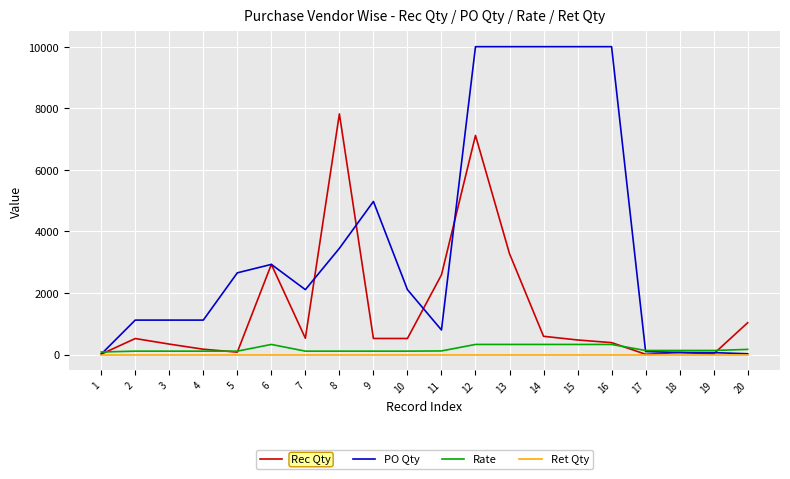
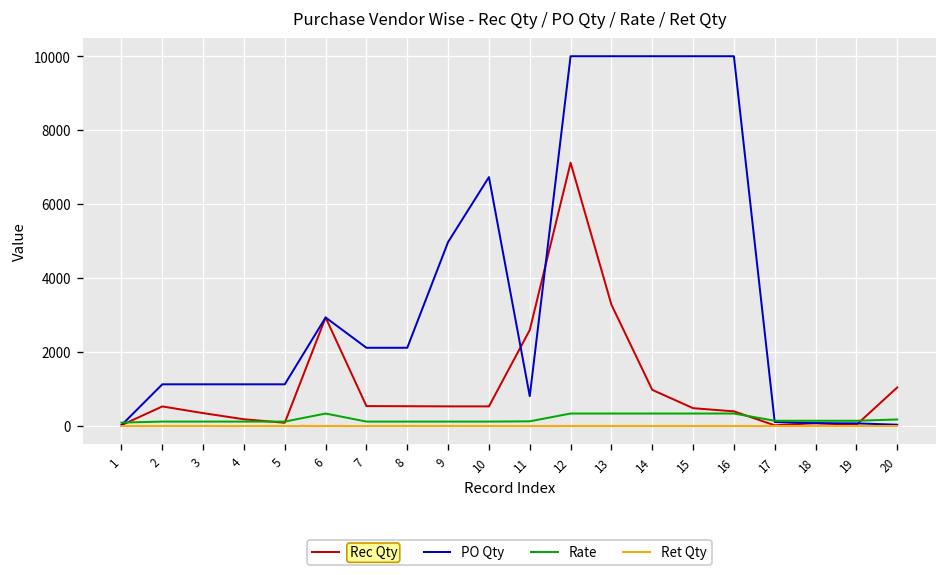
PO Qty, 5: 2700 -> 1100
Rec Qty, 8: 7800 -> 500
PO Qty, 8: 3500 -> 2100
PO Qty, 10: 2100 -> 6700
Rec Qty, 14: 600 -> 1000
